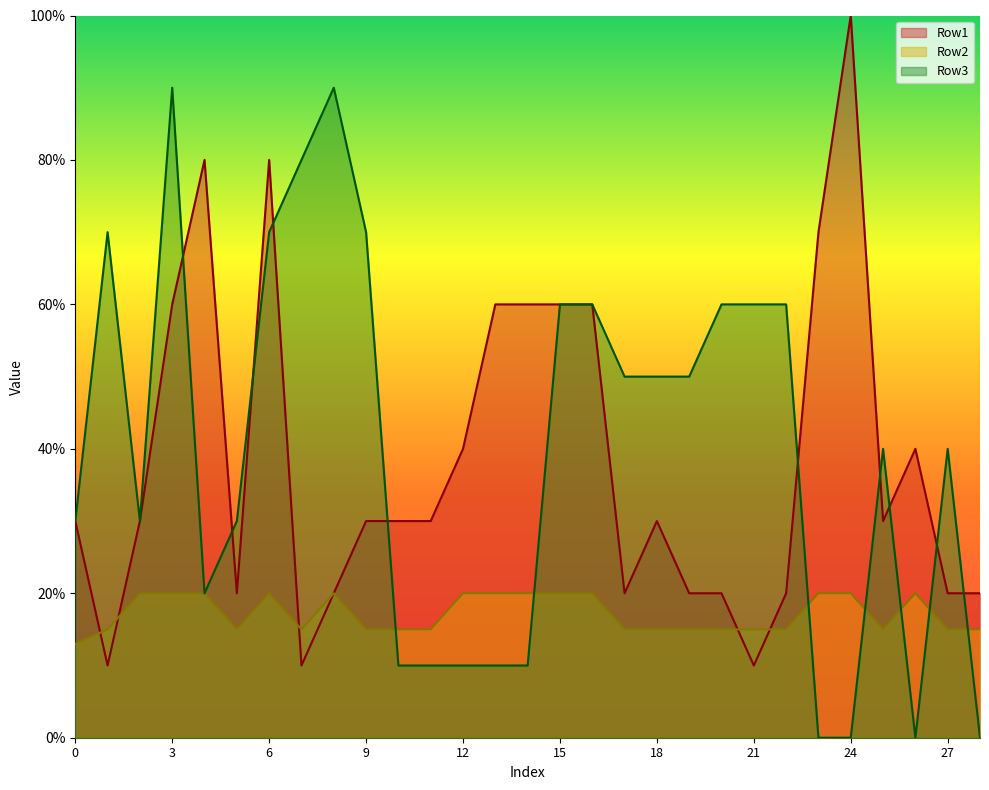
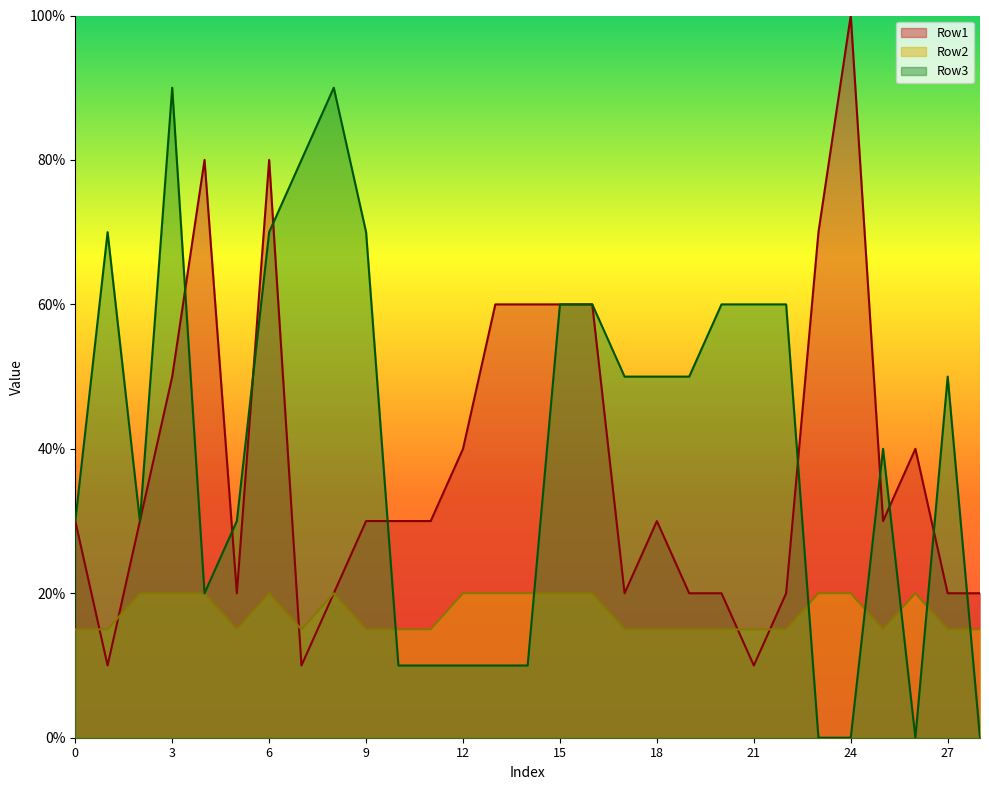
Row2, 0: 13% -> 15%
Row1, 3: 60% -> 50%
Row3, 27: 40% -> 50%
